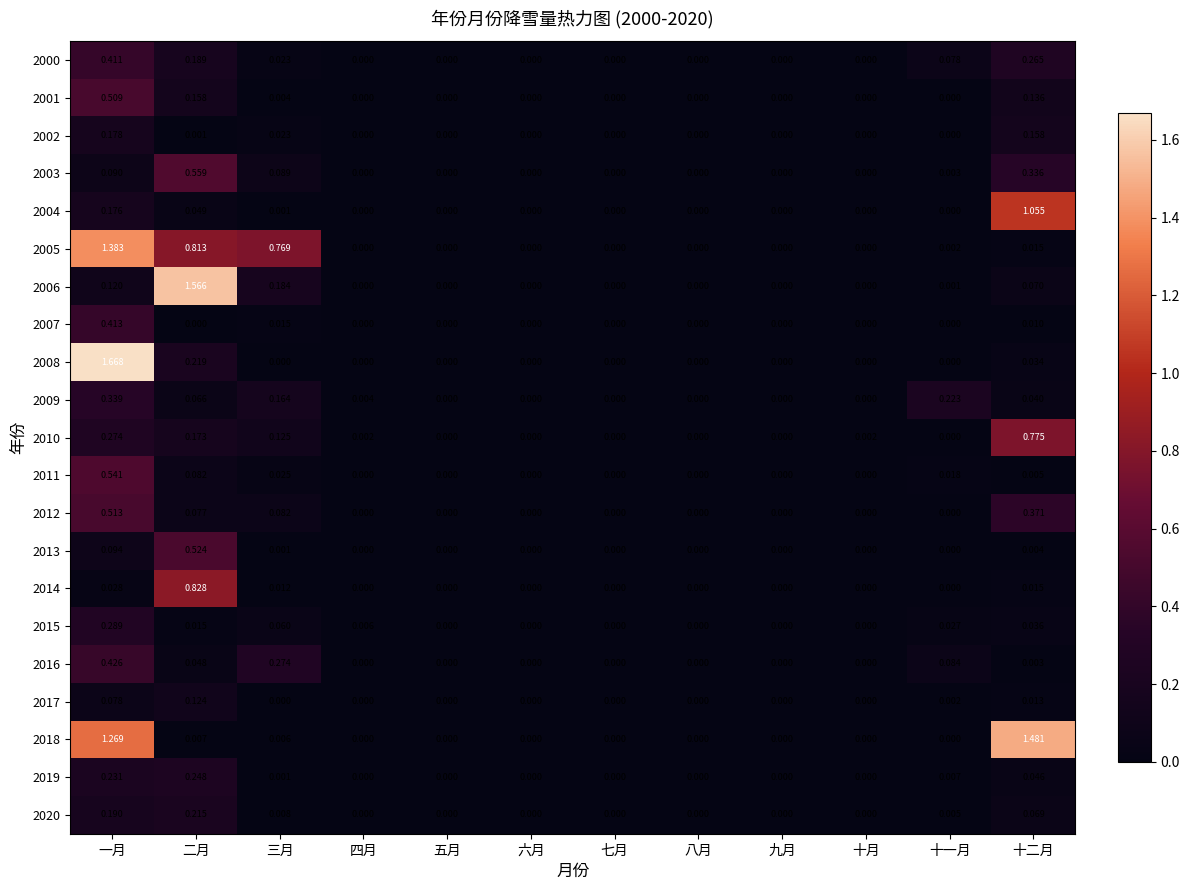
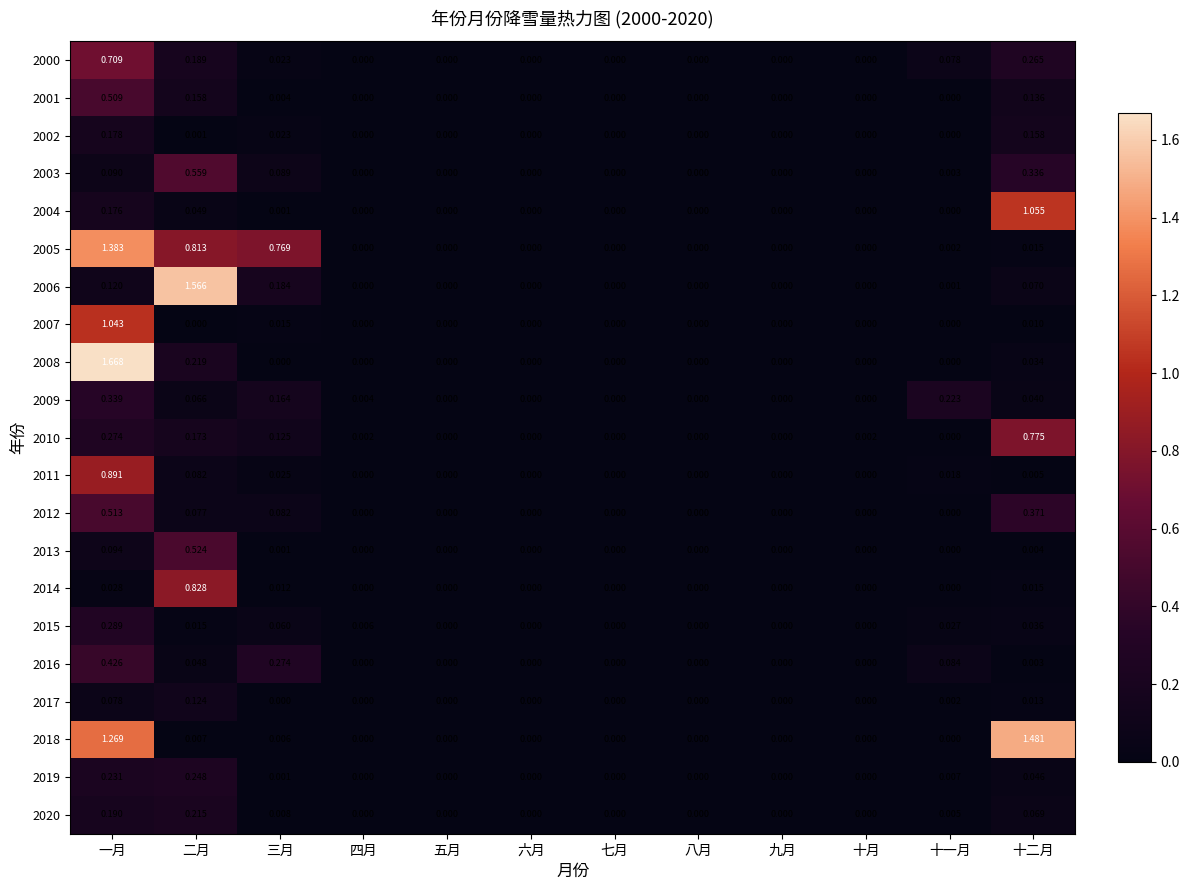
2000, 一月: 0.411 -> 0.709
2007, 一月: 0.413 -> 1.043
2011, 一月: 0.541 -> 0.891
